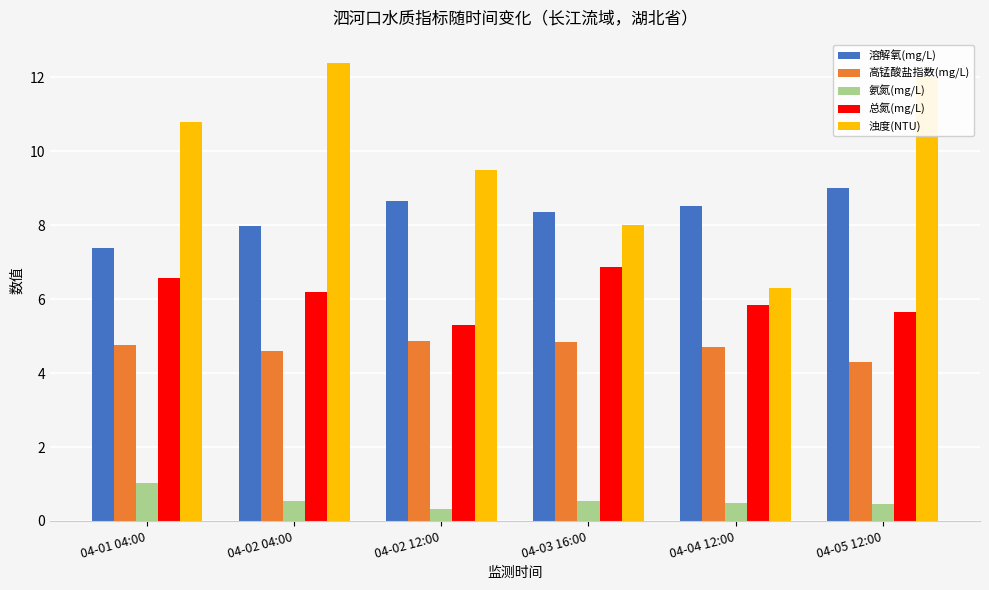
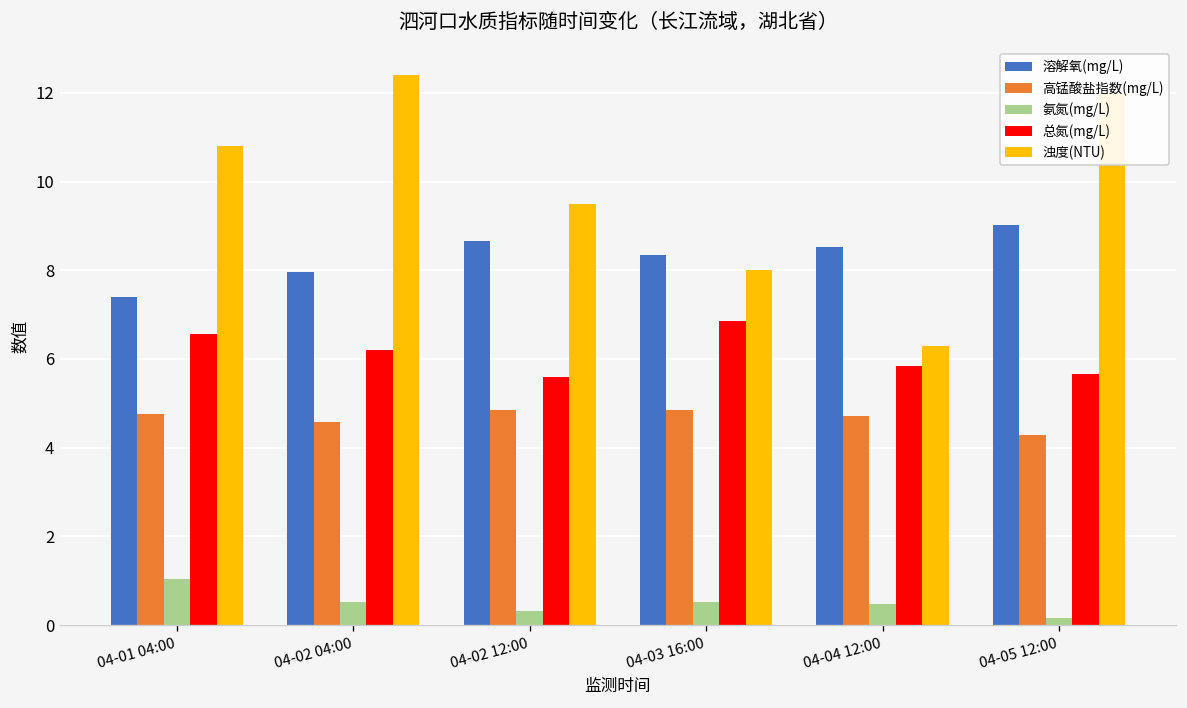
总氮(mg/L), 04-02 12:00: 5.3 -> 5.6
氨氮(mg/L), 04-05 12:00: 0.5 -> 0.2
